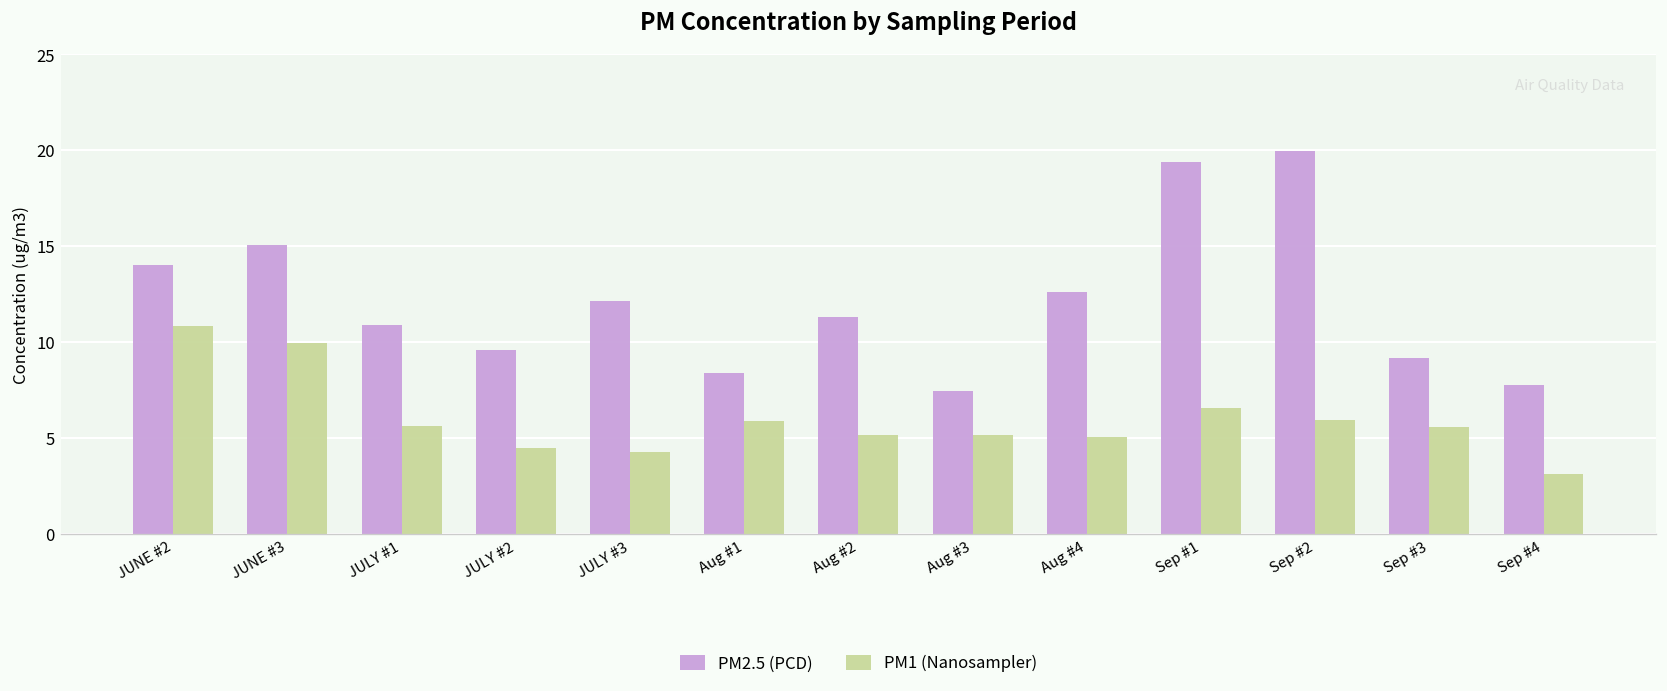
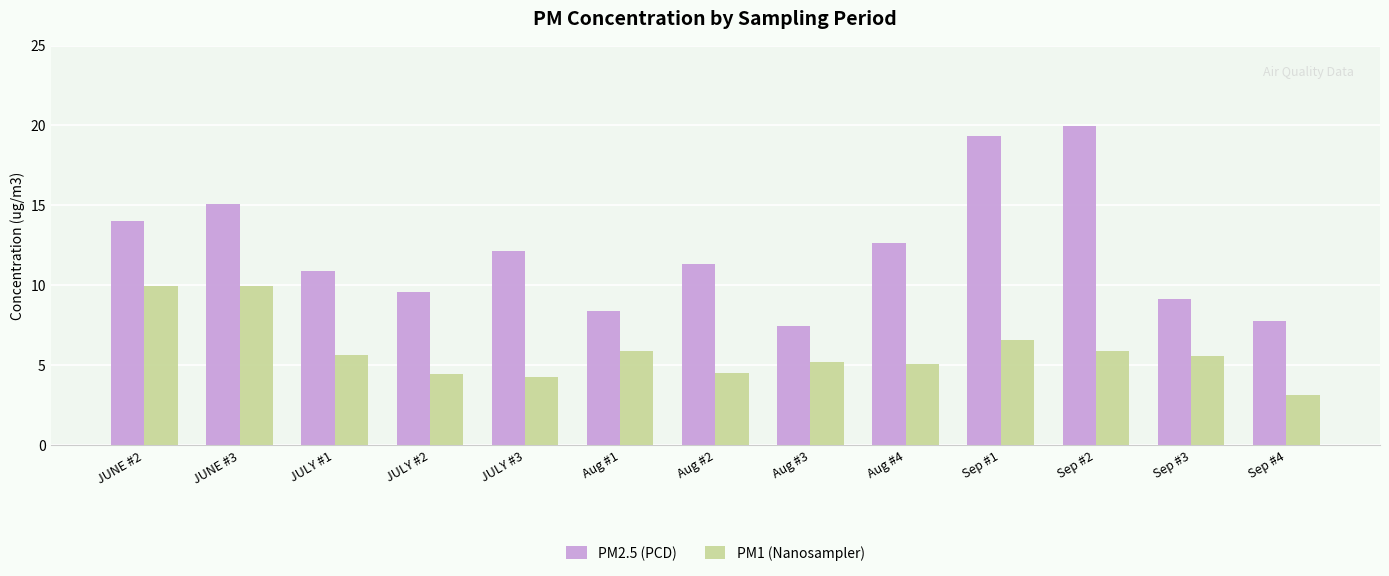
PM1 (Nanosampler), JUNE #2: 10.8 -> 10.0
PM1 (Nanosampler), Aug #2: 5.2 -> 4.5
